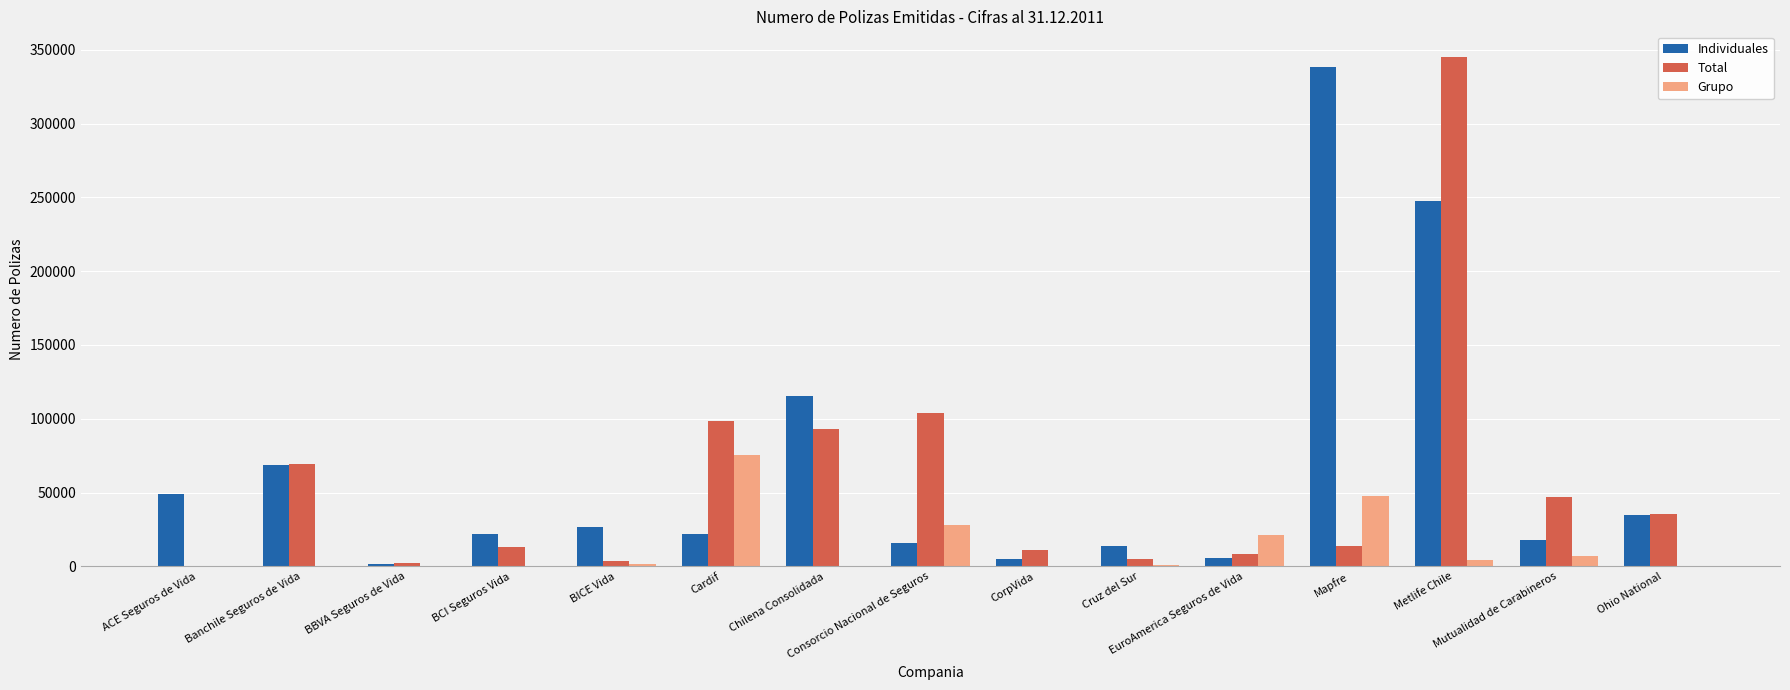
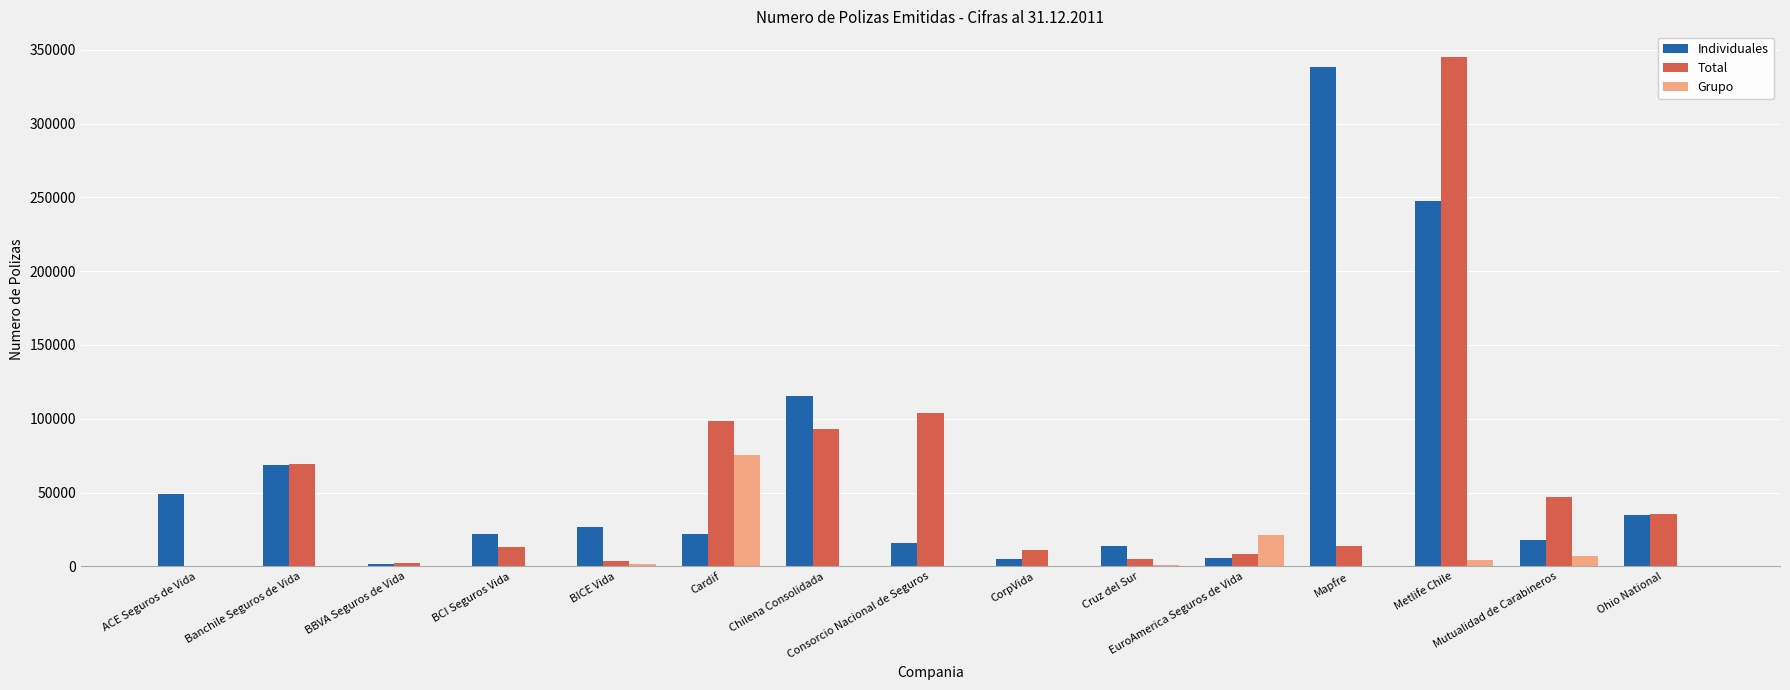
Grupo, Consorcio Nacional de Seguros: 28000 -> 0
Grupo, Mapfre: 48000 -> 1000
